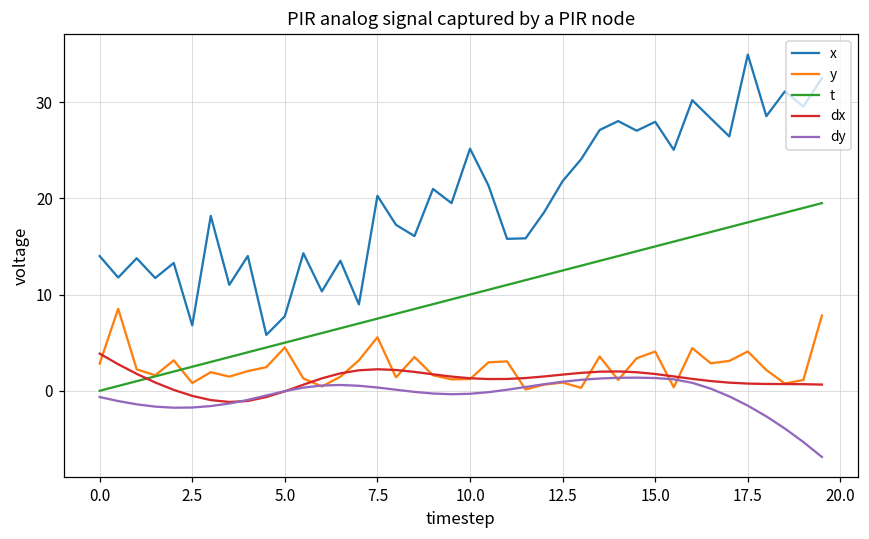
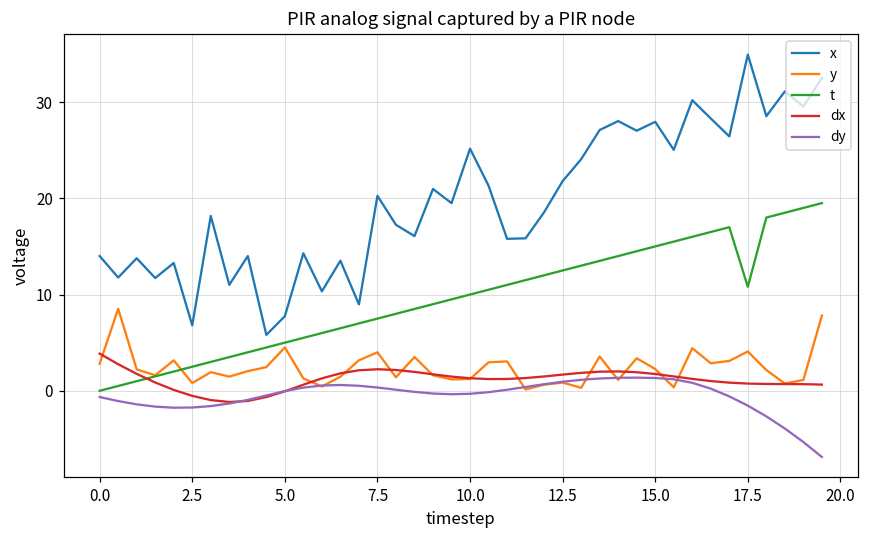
y, 7.5: 6 -> 4
y, 15.0: 4 -> 2
t, 17.5: 18 -> 11
